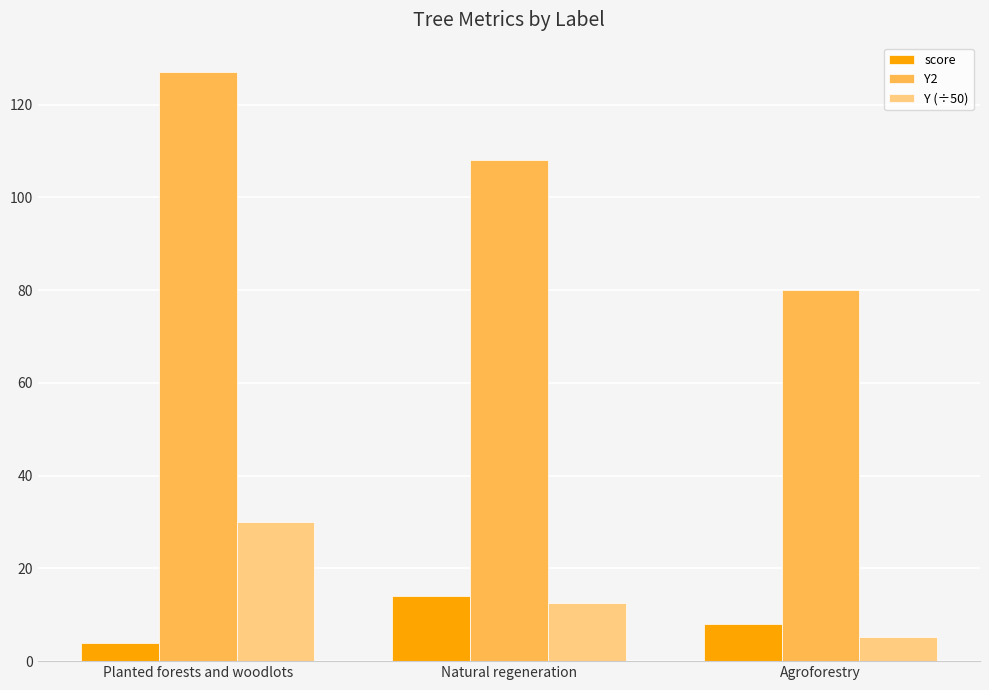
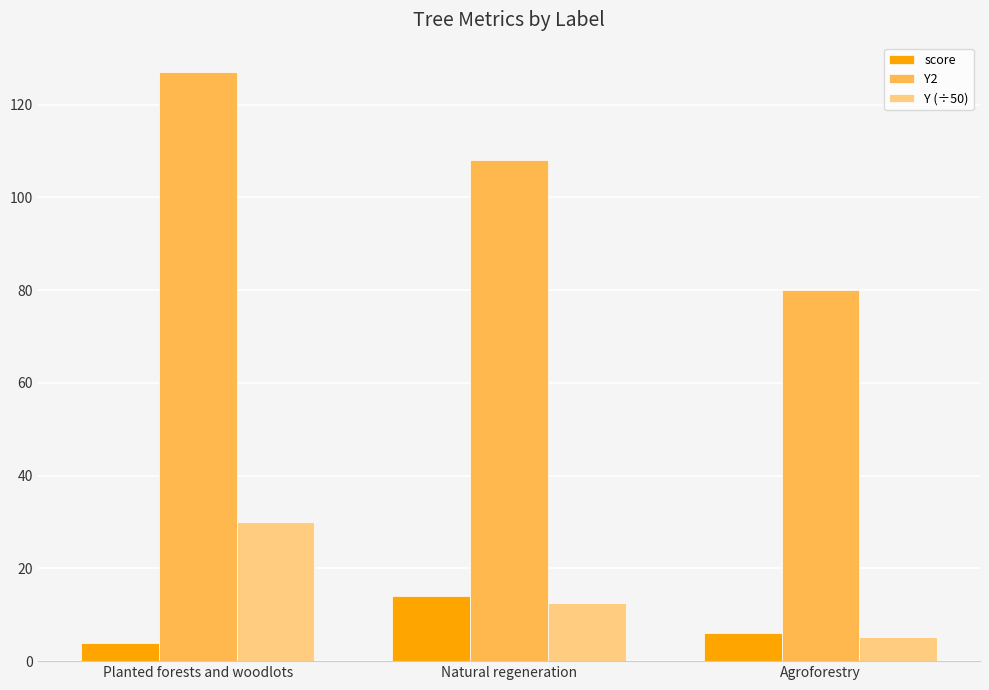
score, Agroforestry: 8 -> 6
